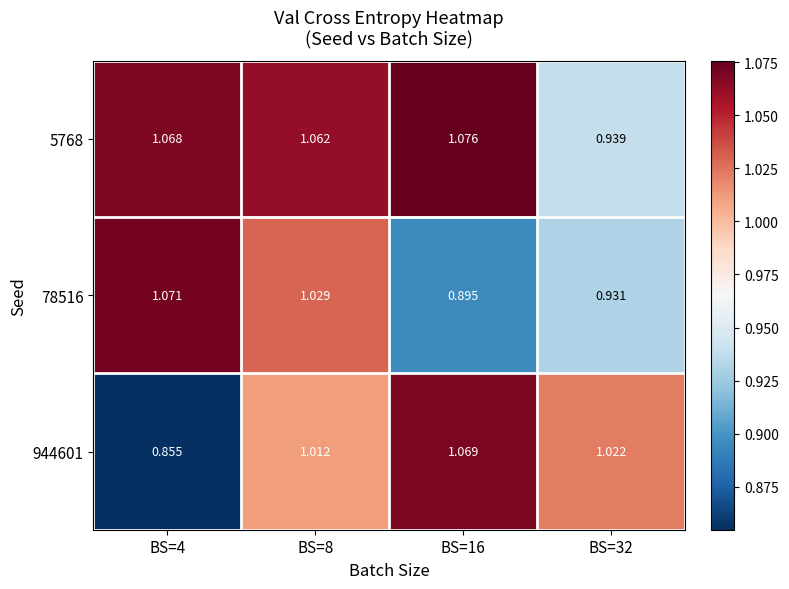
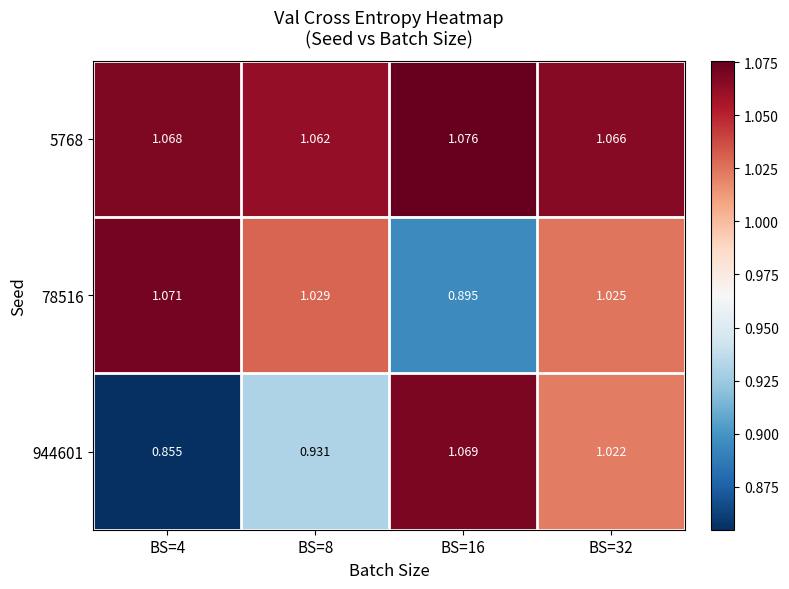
5768, BS=32: 0.939 -> 1.066
78516, BS=32: 0.931 -> 1.025
944601, BS=8: 1.012 -> 0.931
